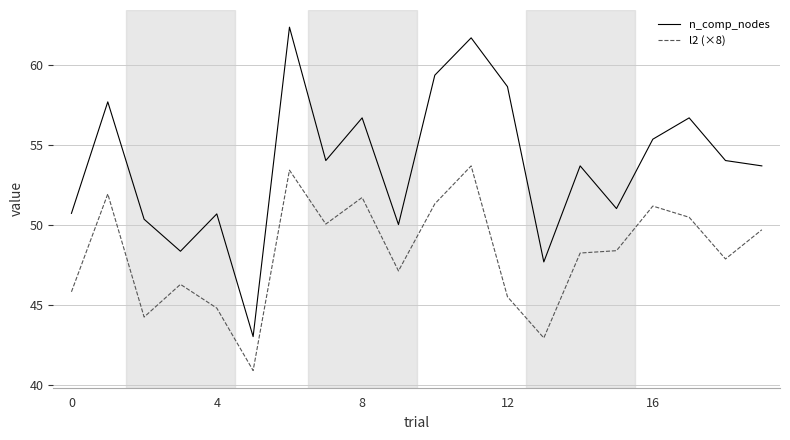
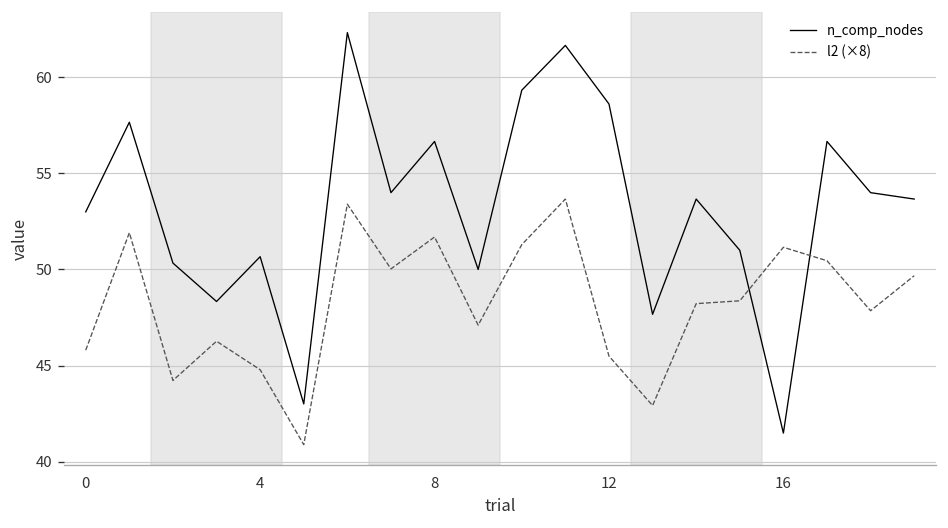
n_comp_nodes, 0: 50.7 -> 53.0
n_comp_nodes, 16: 55.3 -> 41.5
